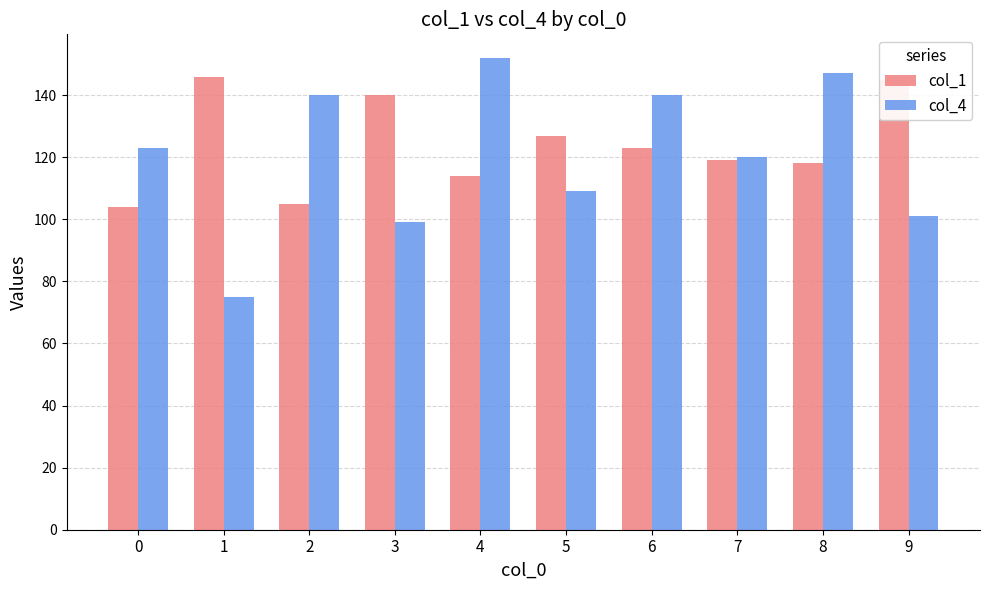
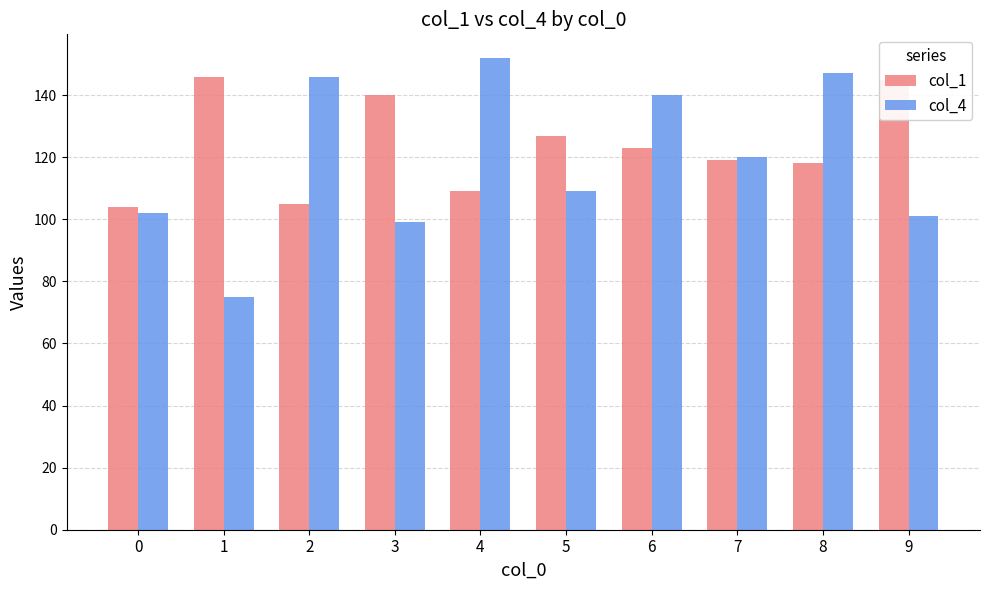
col_4, 0: 123 -> 102
col_4, 2: 140 -> 146
col_1, 4: 114 -> 109
